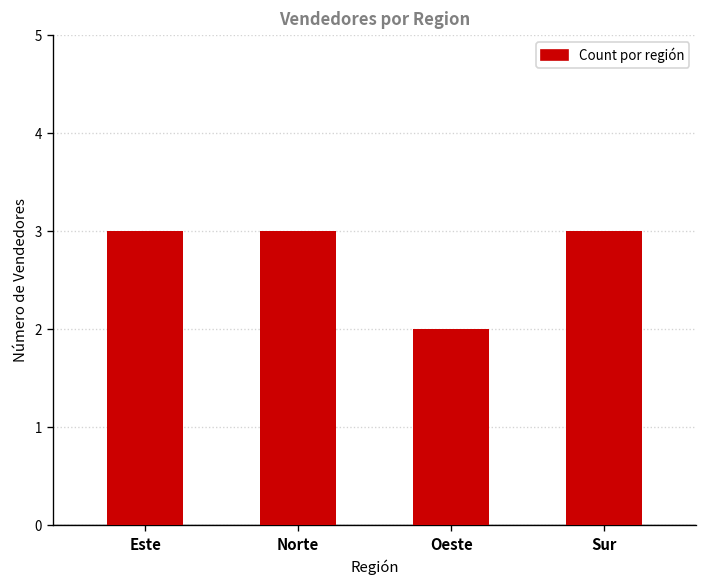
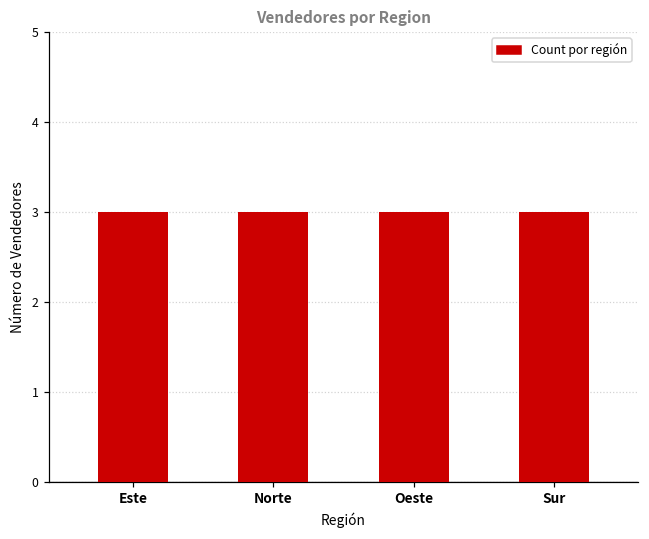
Oeste: 2 -> 3
